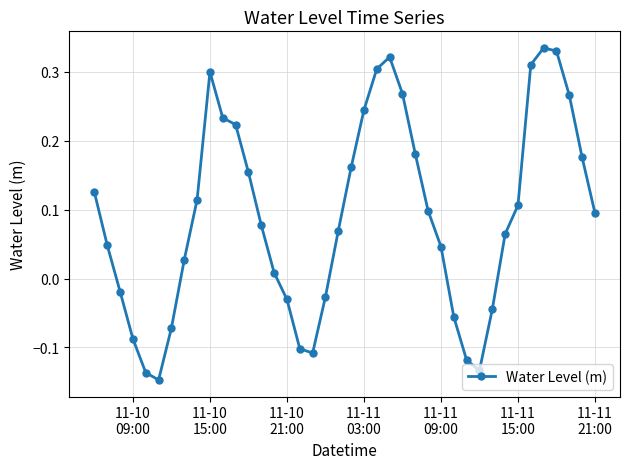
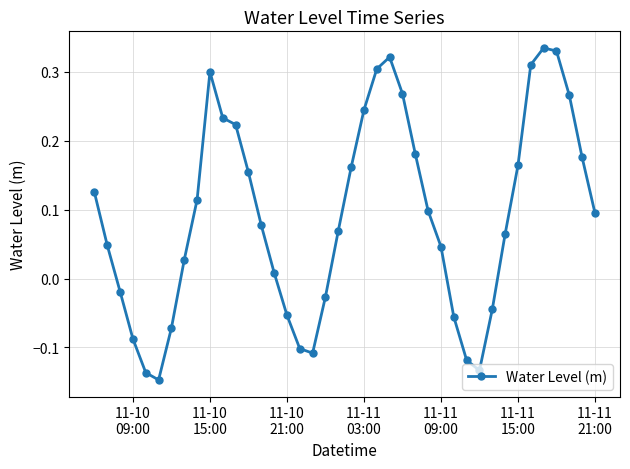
11-10 21:00: -0.03 -> -0.05
11-11 15:00: 0.11 -> 0.16
